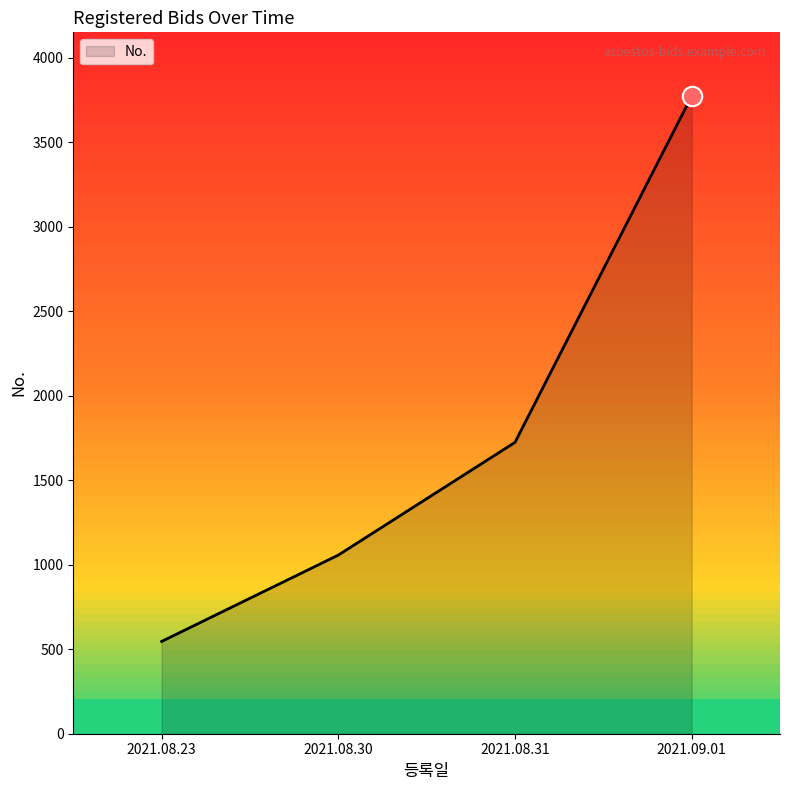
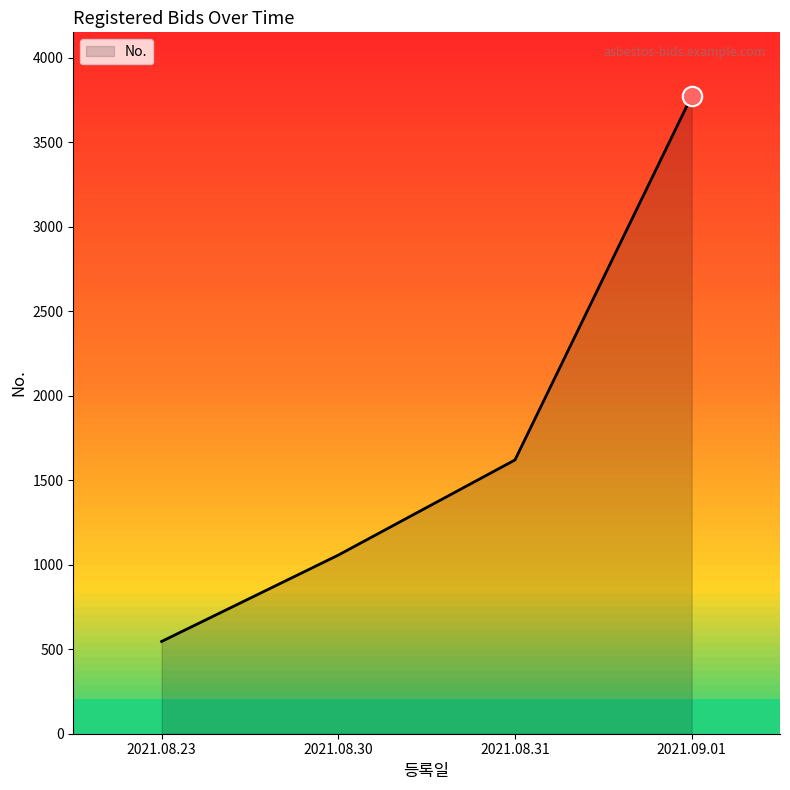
No., 2021.08.31: 1720 -> 1620
